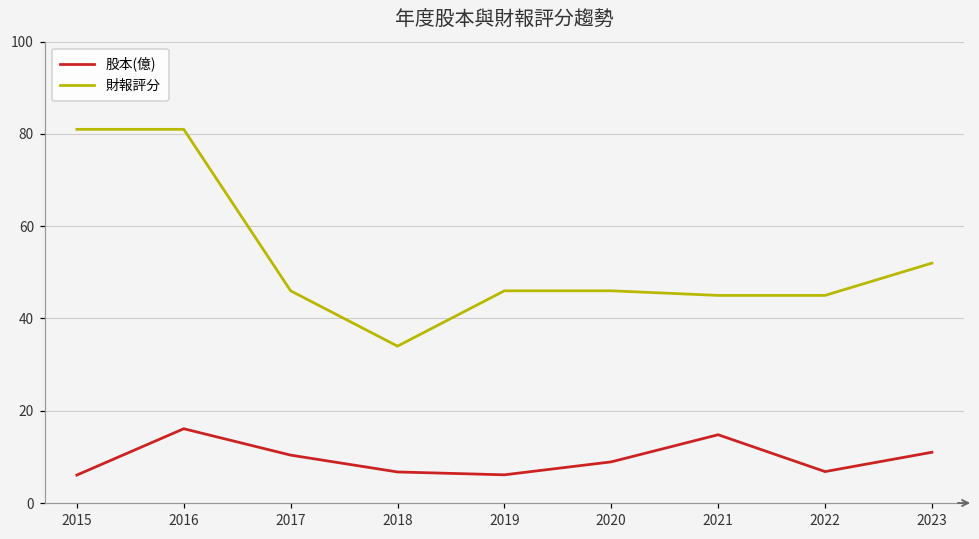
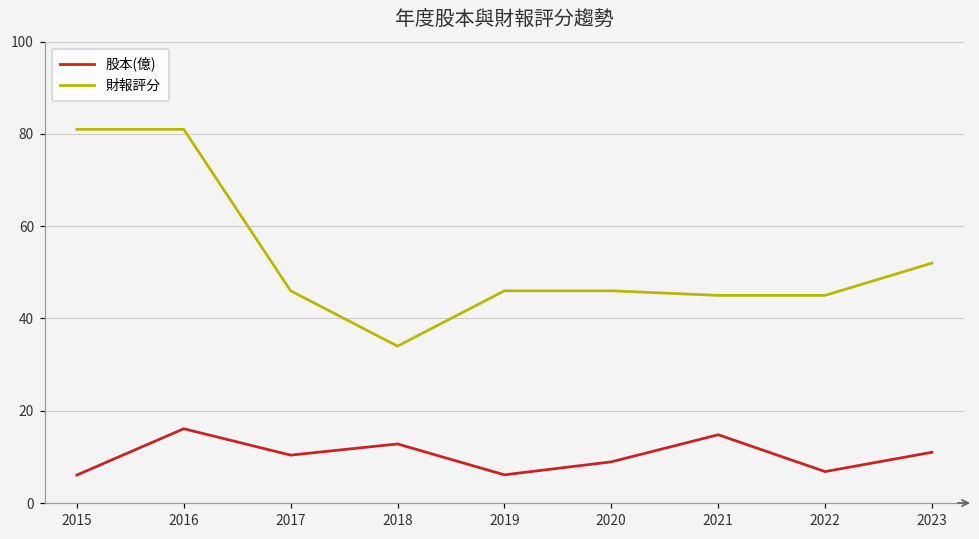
股本(億), 2018: 7 -> 13
